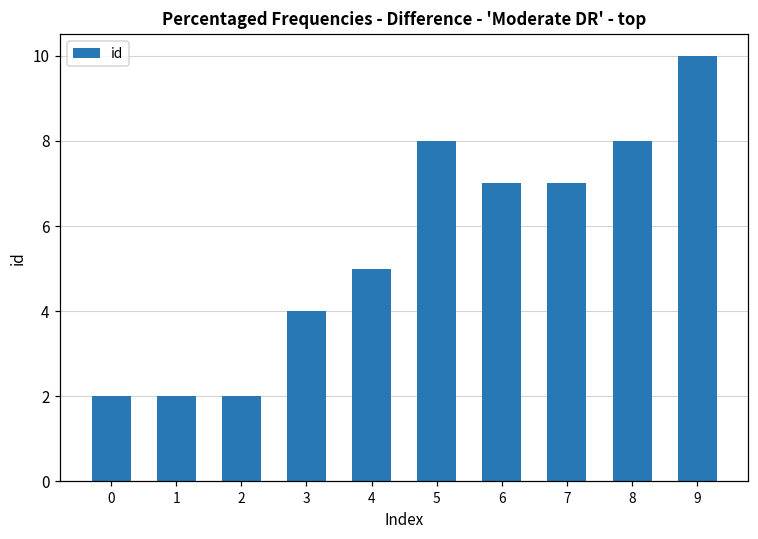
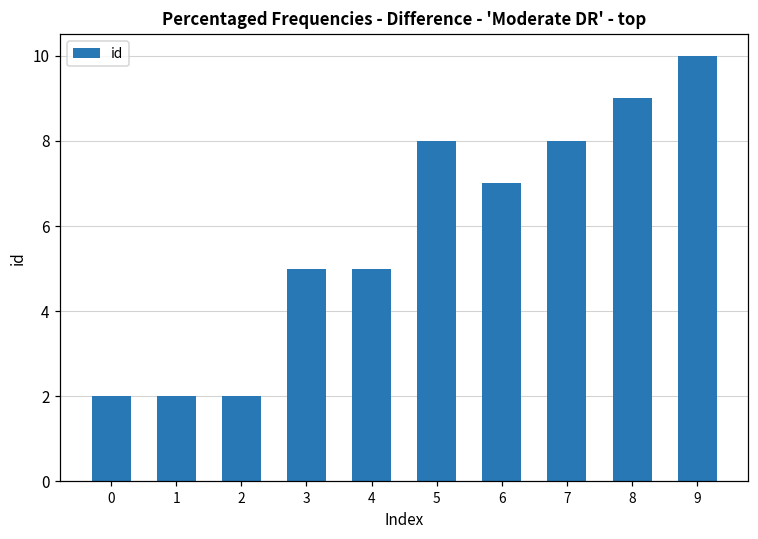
3: 4 -> 5
7: 7 -> 8
8: 8 -> 9
